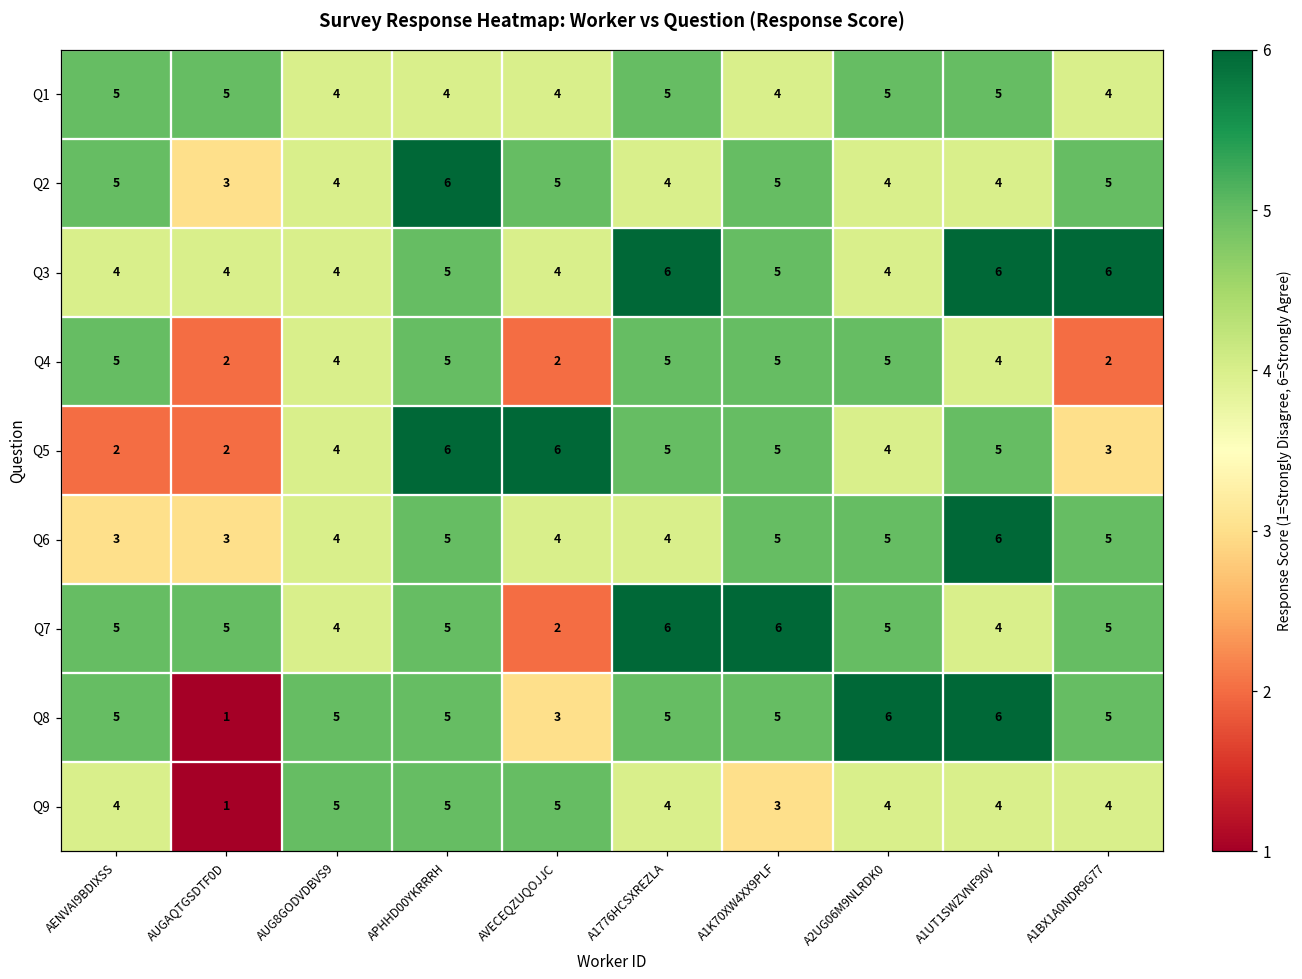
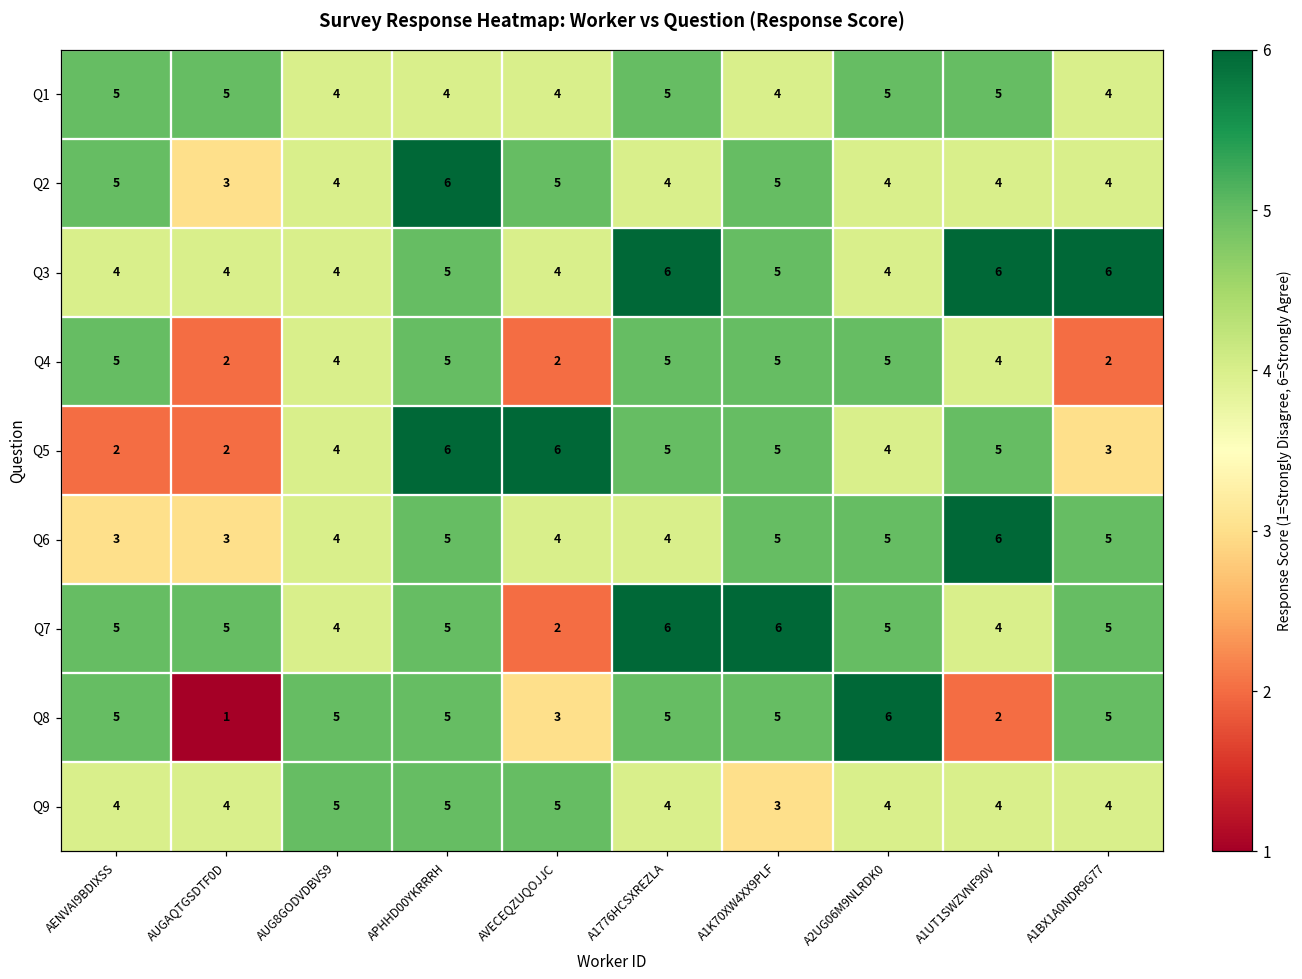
Q2, A1BX1A0NDR9G77: 5 -> 4
Q8, A1UT1SWZVNF90V: 6 -> 2
Q9, AUGAQTGSDTF0D: 1 -> 4
